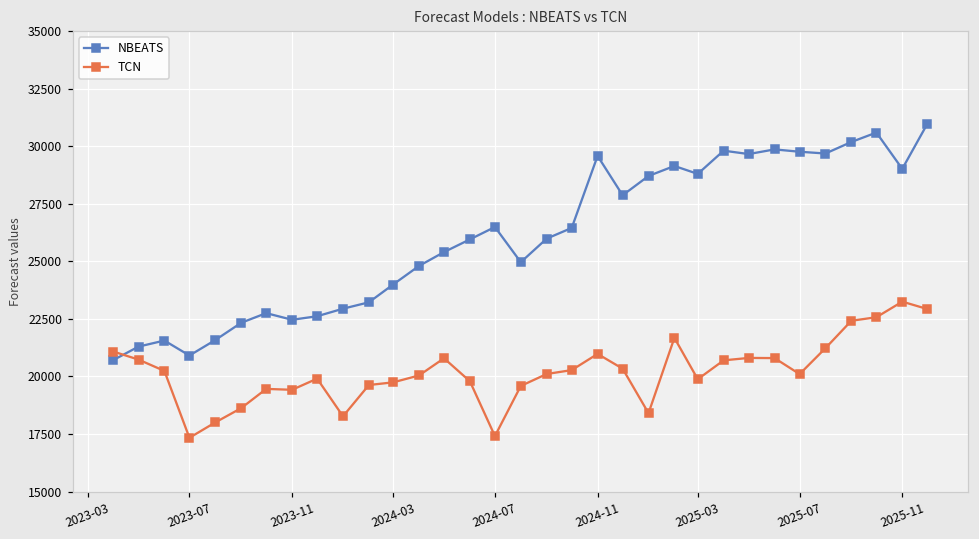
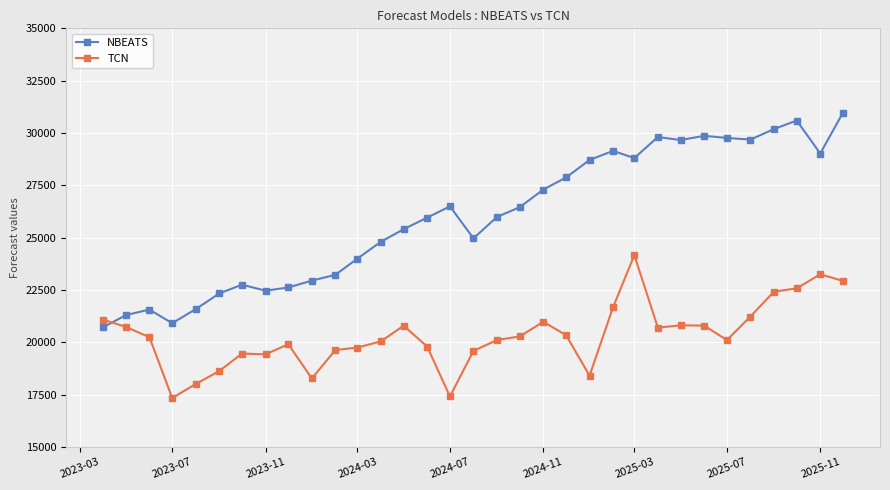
NBEATS, 2024-11: 29600 -> 27300
TCN, 2025-03: 19900 -> 24200
